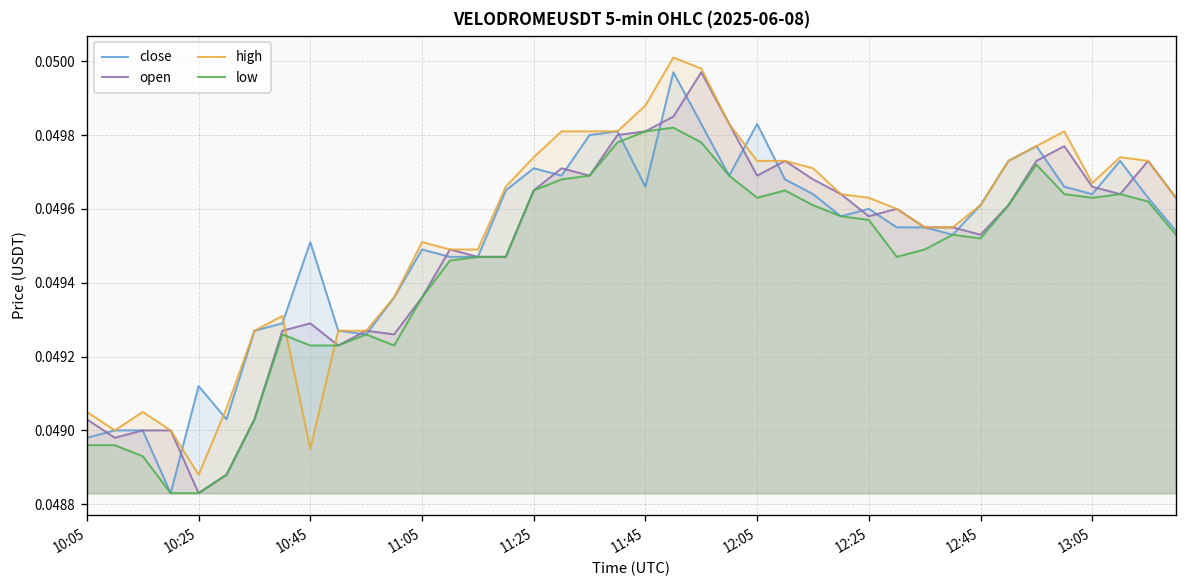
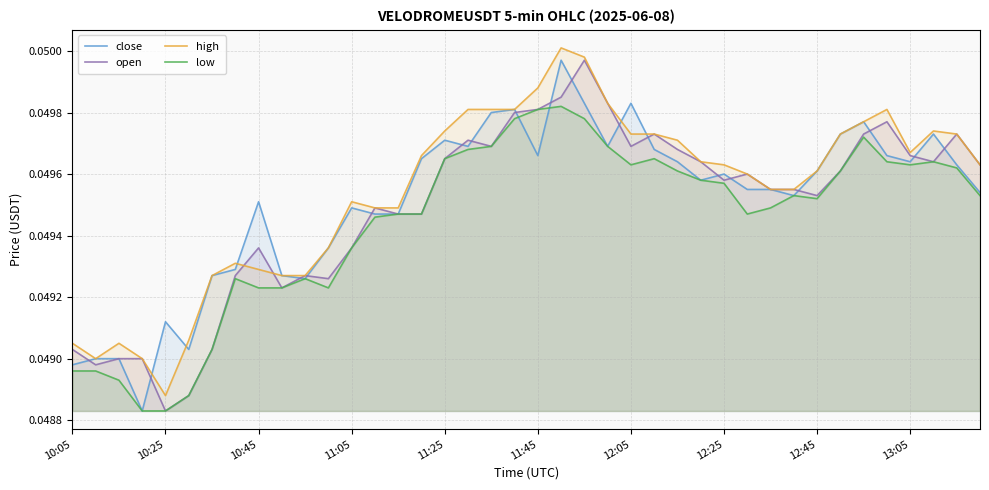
open, 10:45: 0.04929 -> 0.04936
high, 10:45: 0.04895 -> 0.04929
